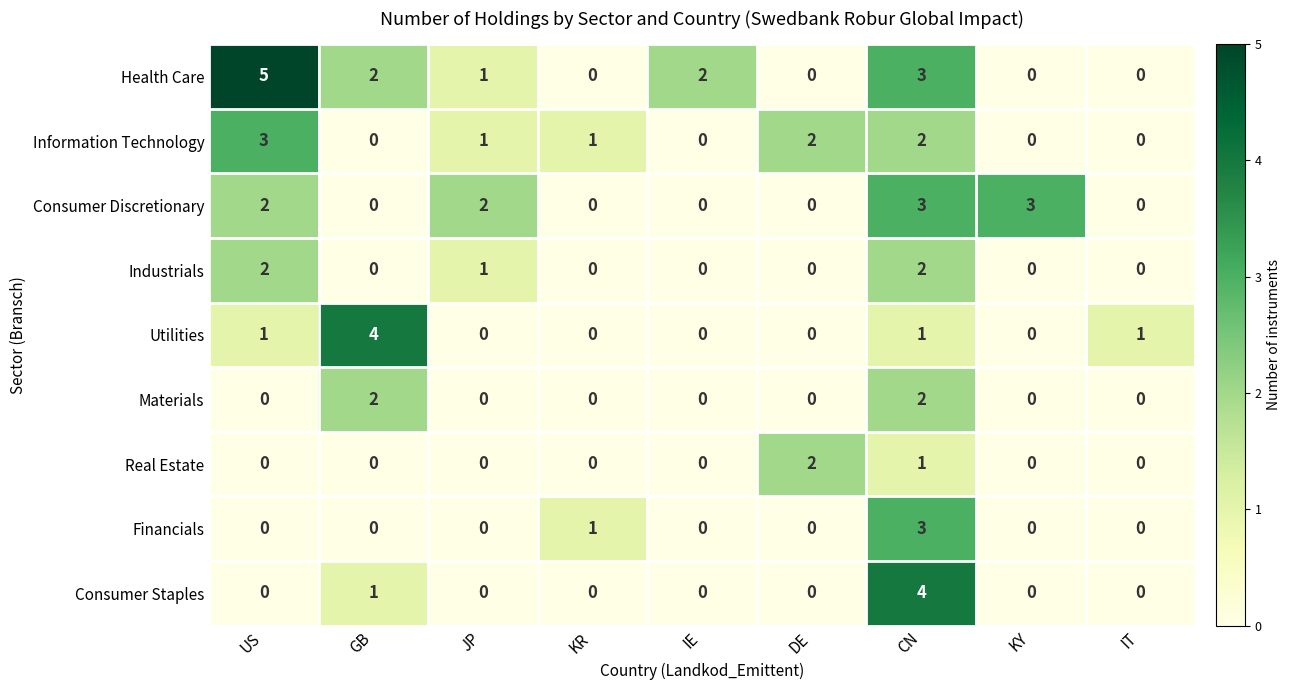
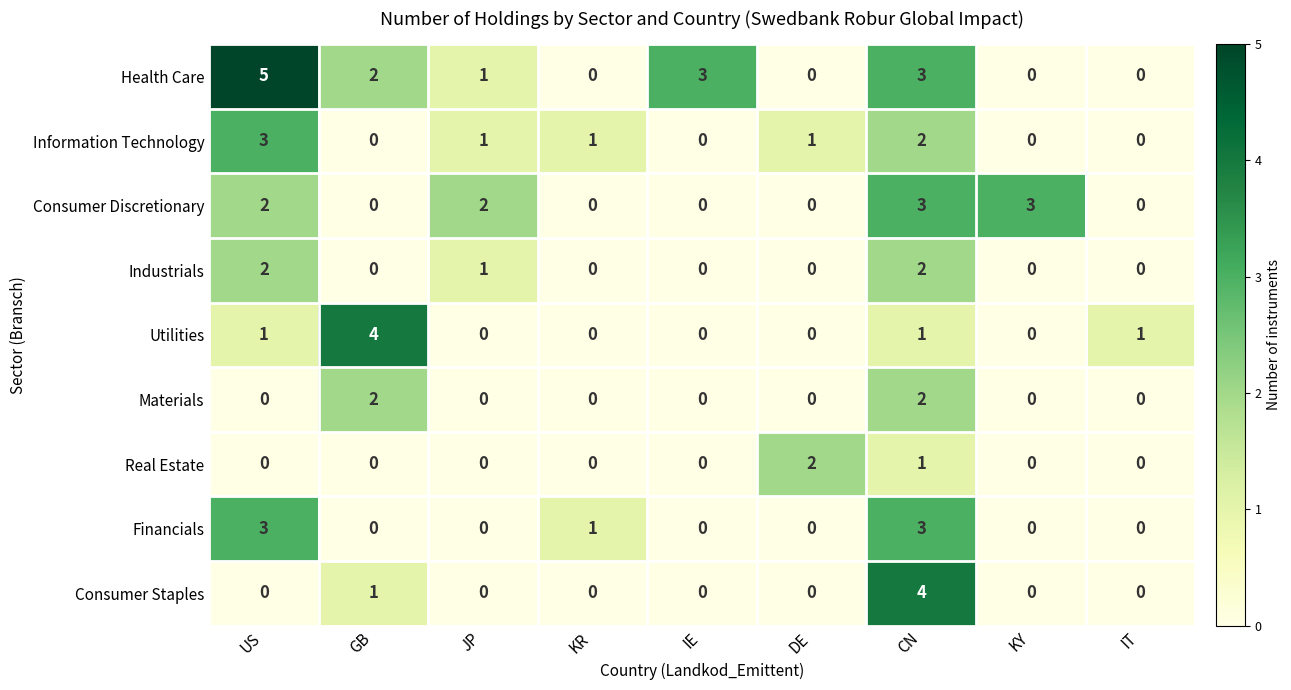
Health Care, IE: 2 -> 3
Information Technology, DE: 2 -> 1
Financials, US: 0 -> 3
